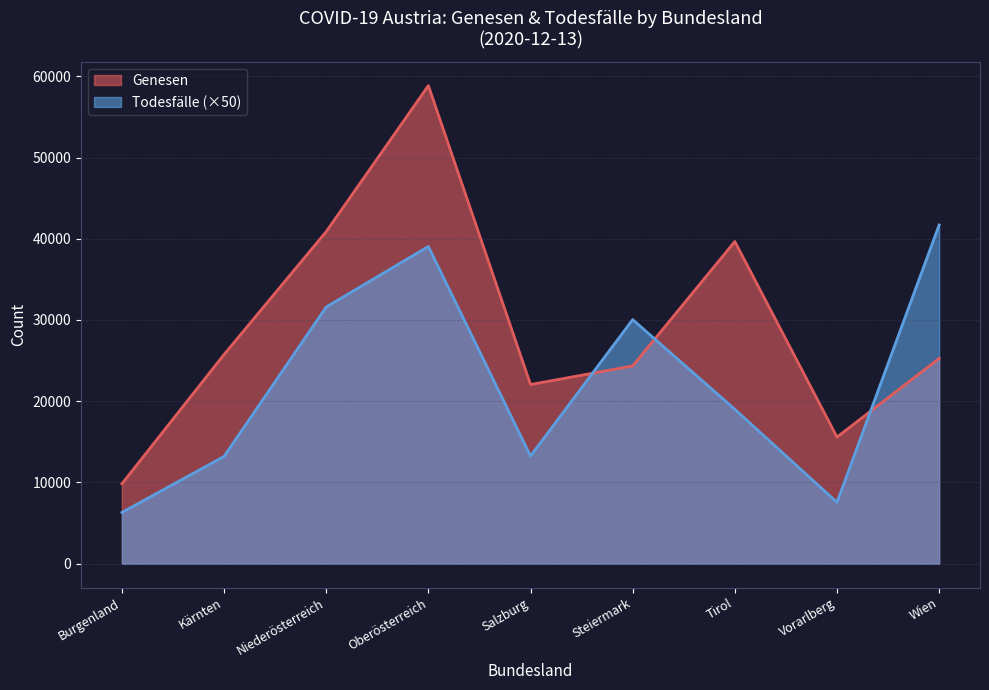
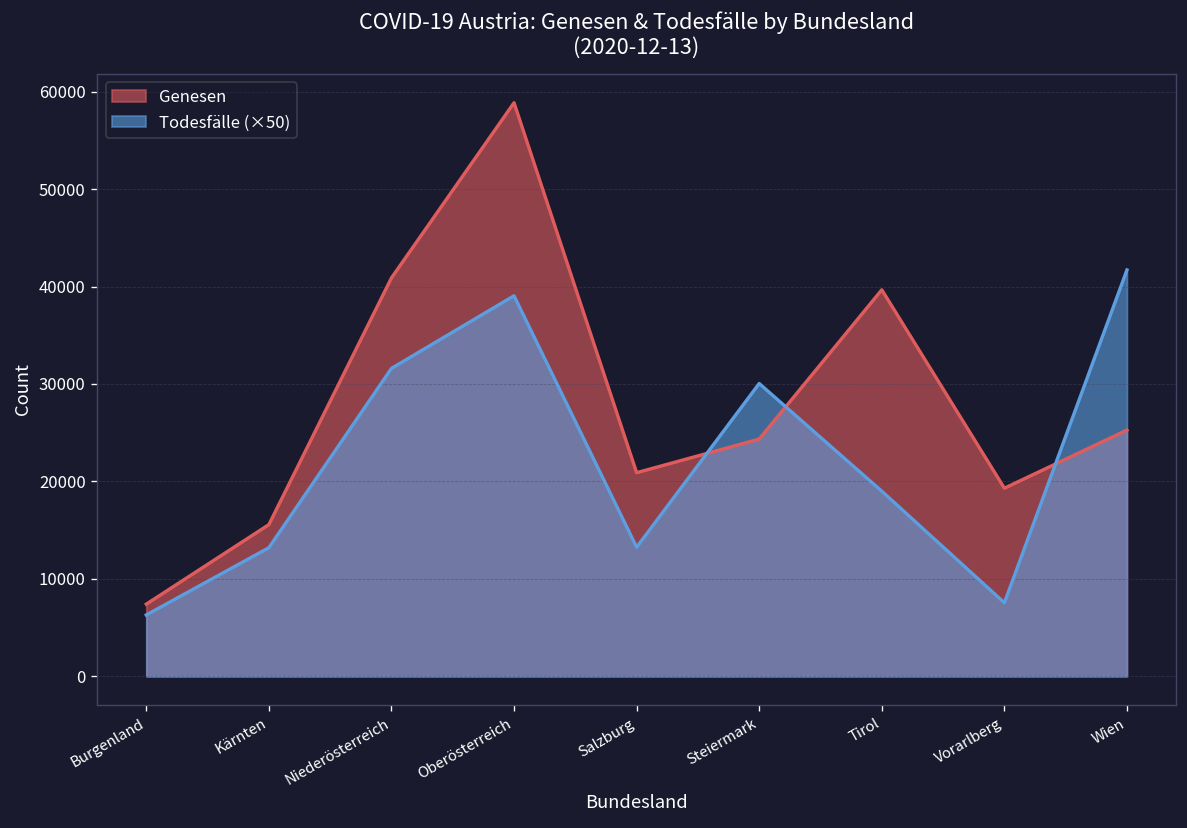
Genesen, Burgenland: 10000 -> 7000
Genesen, Kärnten: 26000 -> 16000
Genesen, Salzburg: 22000 -> 21000
Genesen, Vorarlberg: 16000 -> 19000
